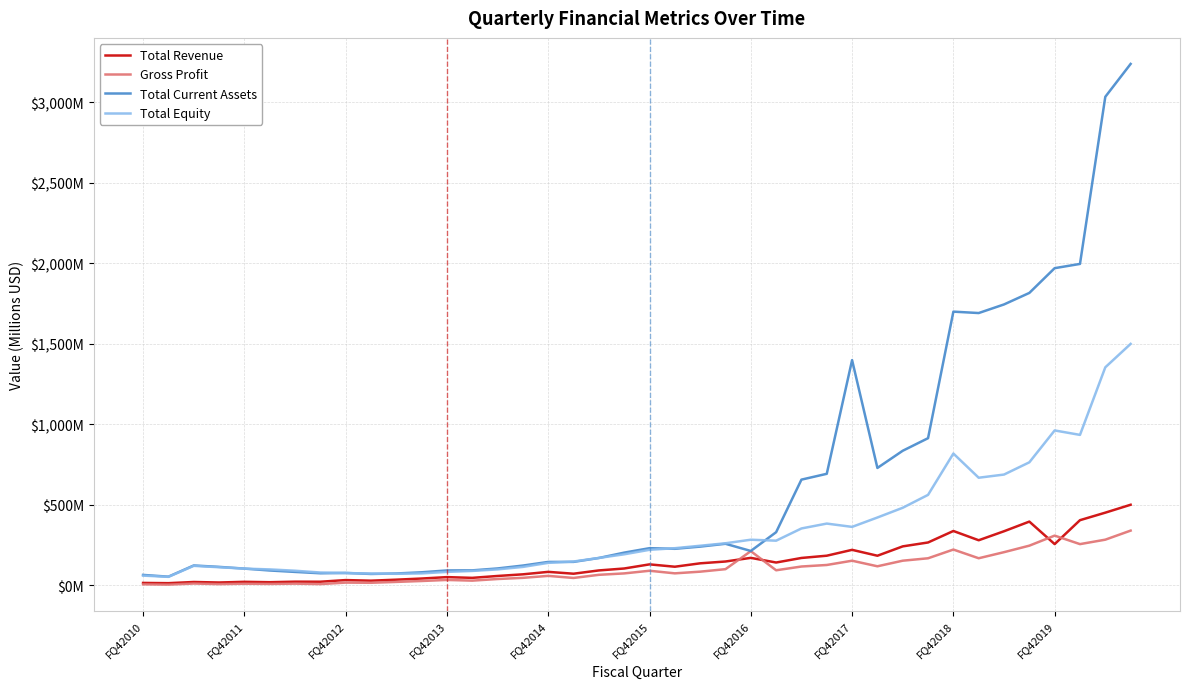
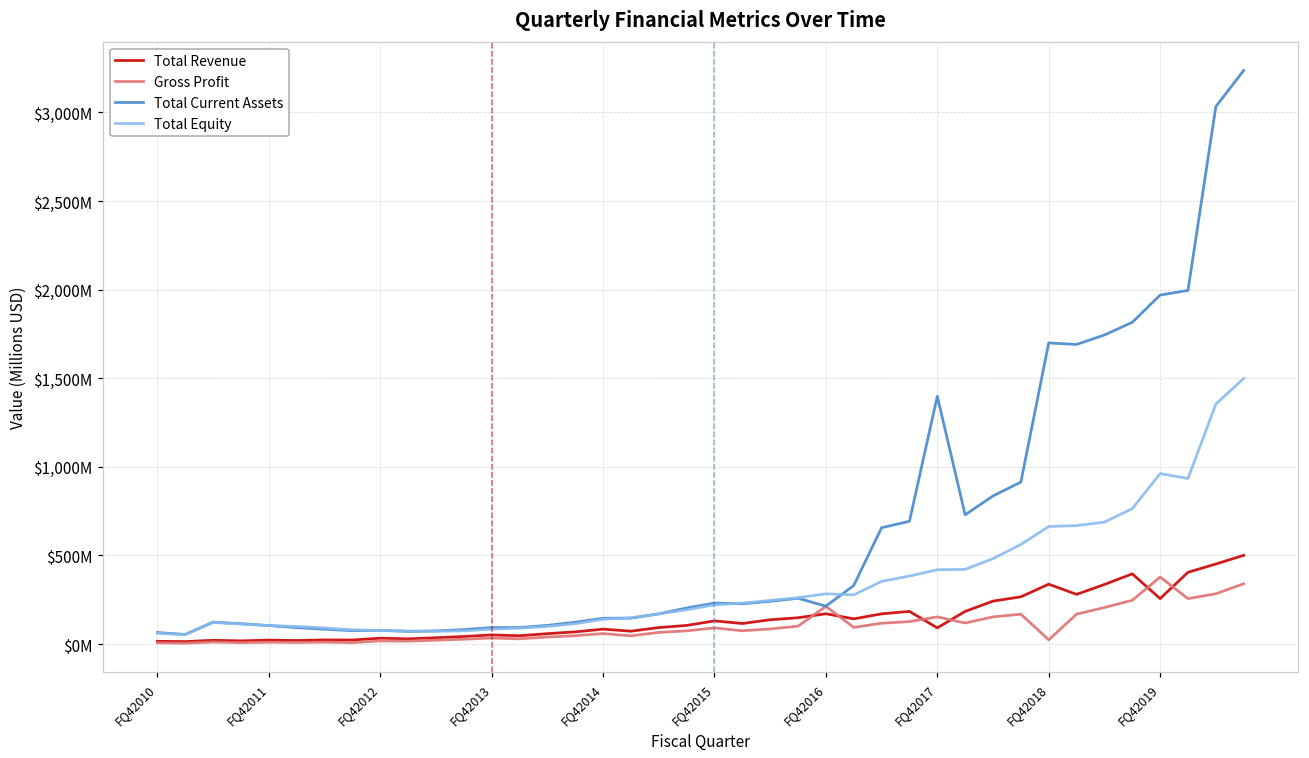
Total Revenue, FQ42017: $220,000,000 -> $90,000,000
Total Equity, FQ42017: $360,000,000 -> $420,000,000
Gross Profit, FQ42018: $220,000,000 -> $20,000,000
Total Equity, FQ42018: $820,000,000 -> $660,000,000
Gross Profit, FQ42019: $310,000,000 -> $380,000,000
